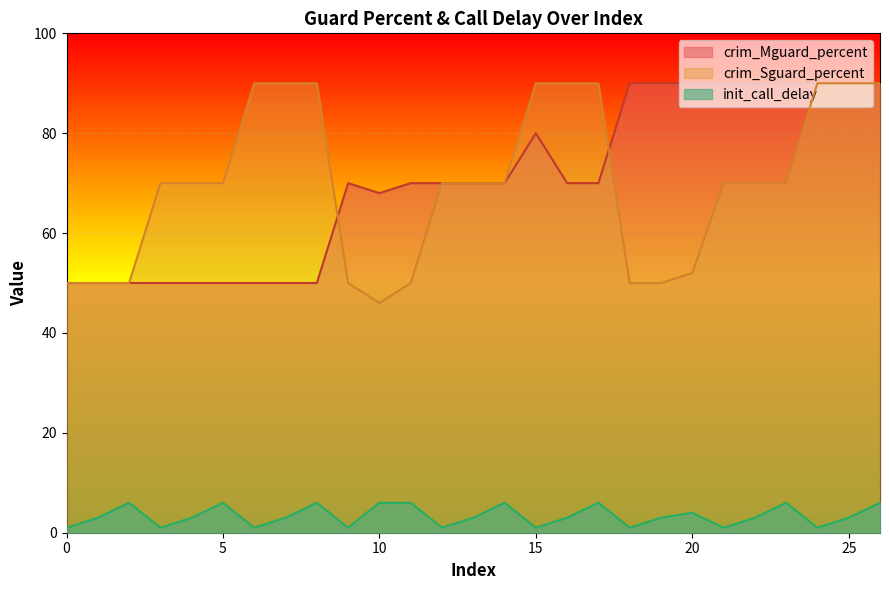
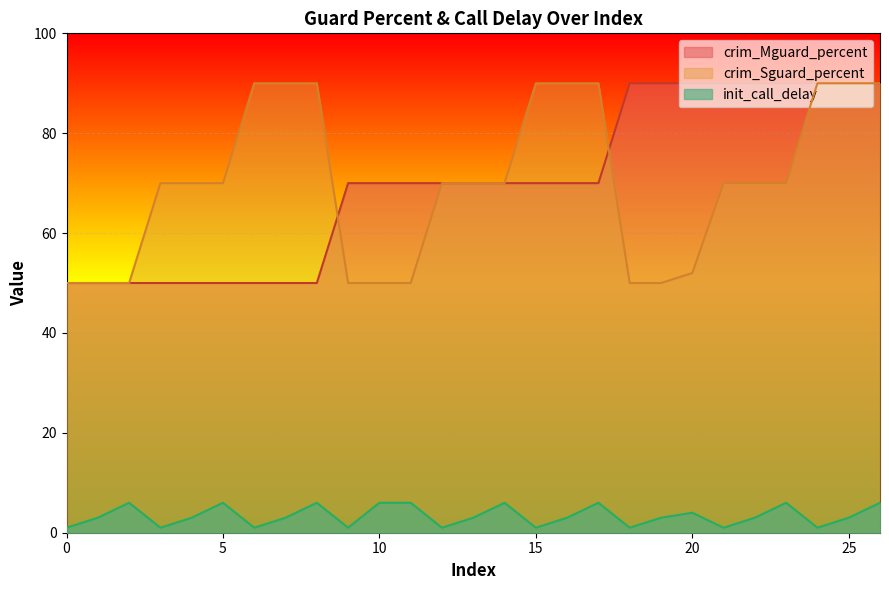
crim_Mguard_percent, 10: 68 -> 70
crim_Sguard_percent, 10: 46 -> 50
crim_Mguard_percent, 15: 80 -> 70
